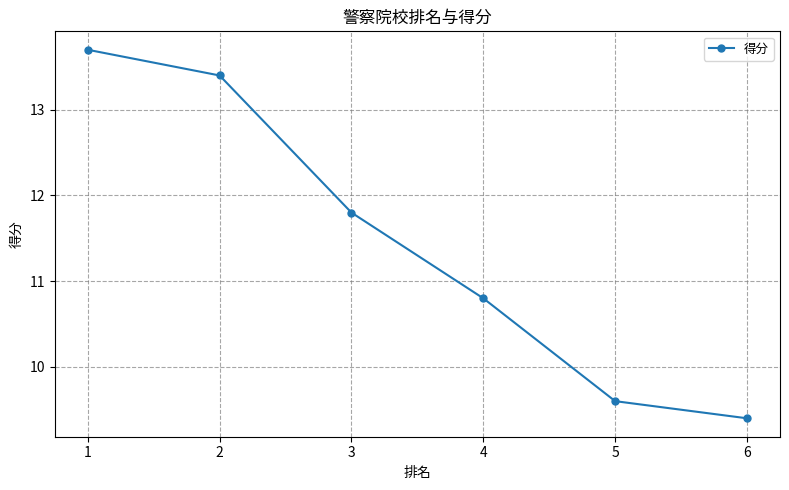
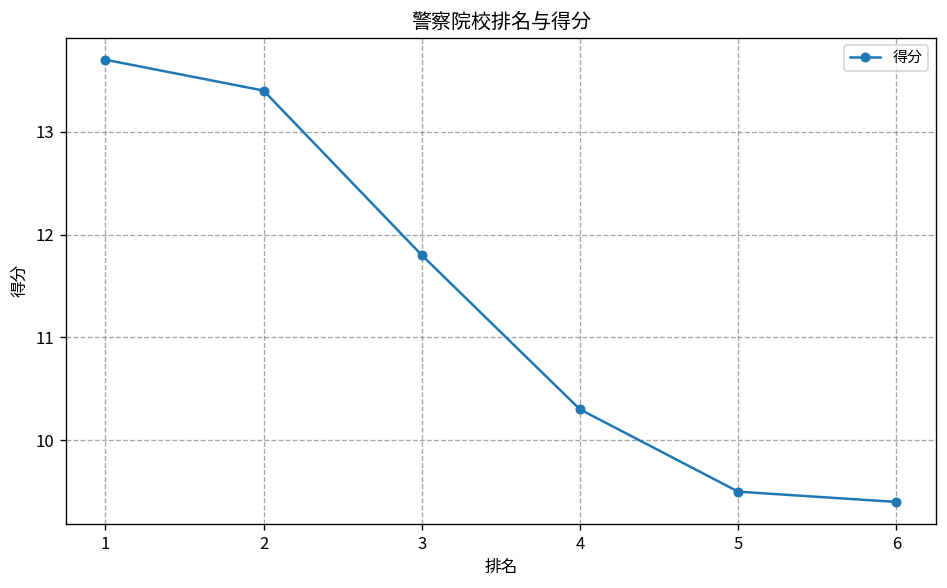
4: 10.8 -> 10.3
5: 9.6 -> 9.5
